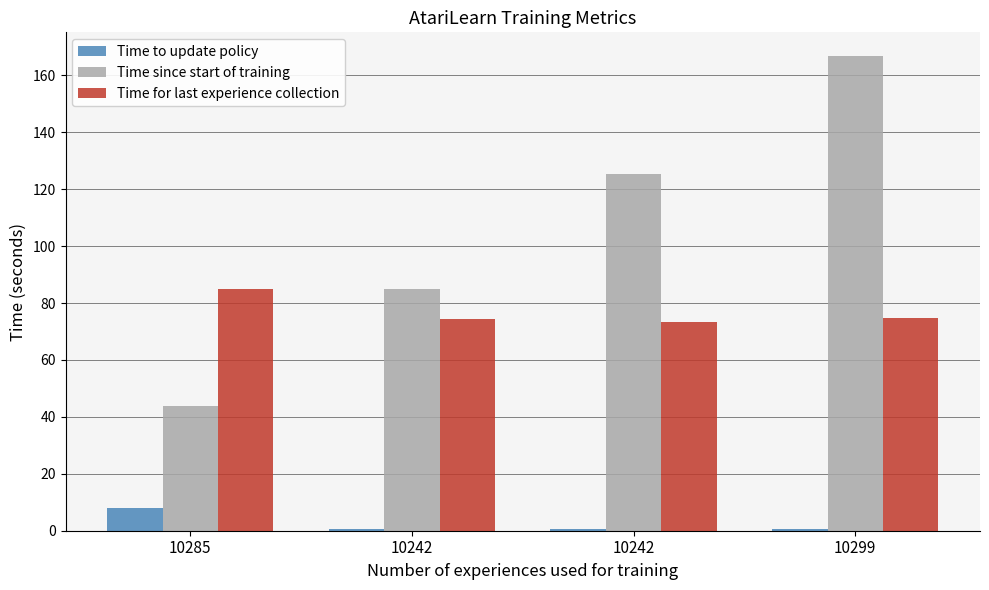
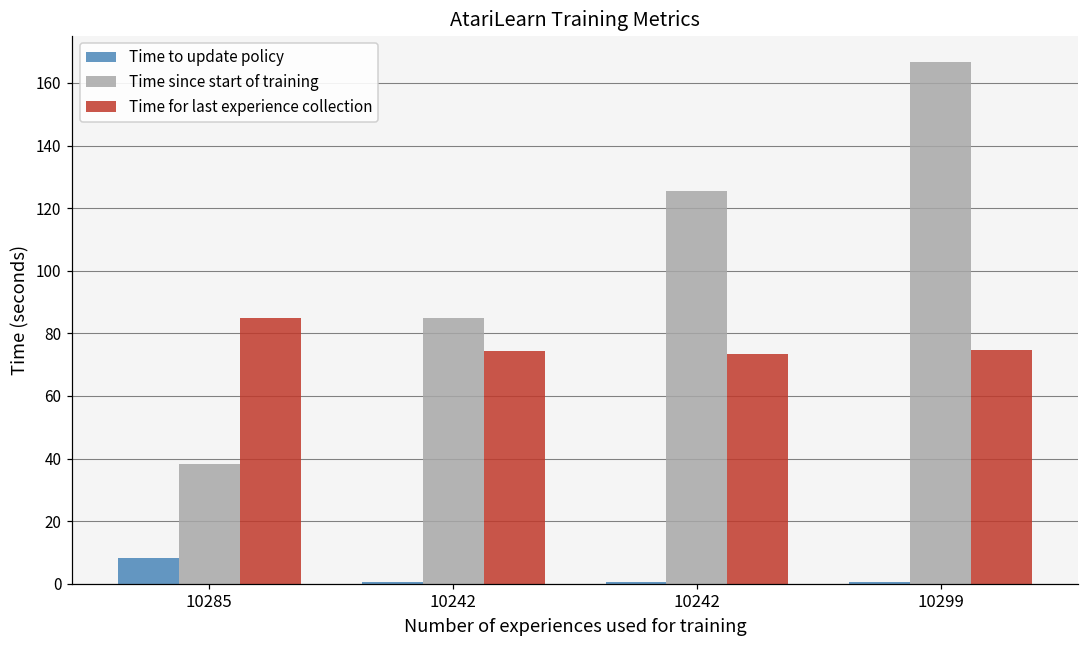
Time since start of training, 10285: 44 -> 38
